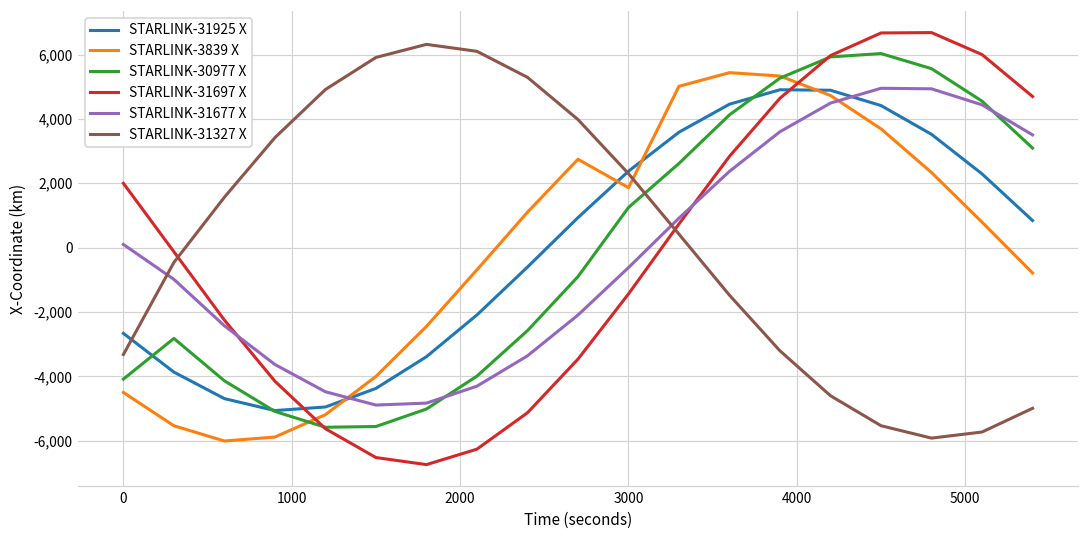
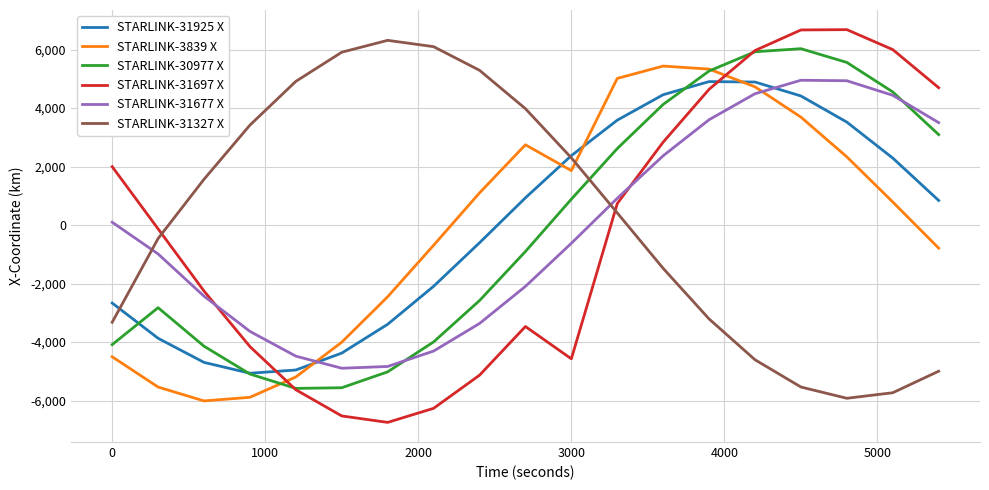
STARLINK-30977 X, 3000: 1,200 -> 900
STARLINK-31697 X, 3000: -1,400 -> -4,600
